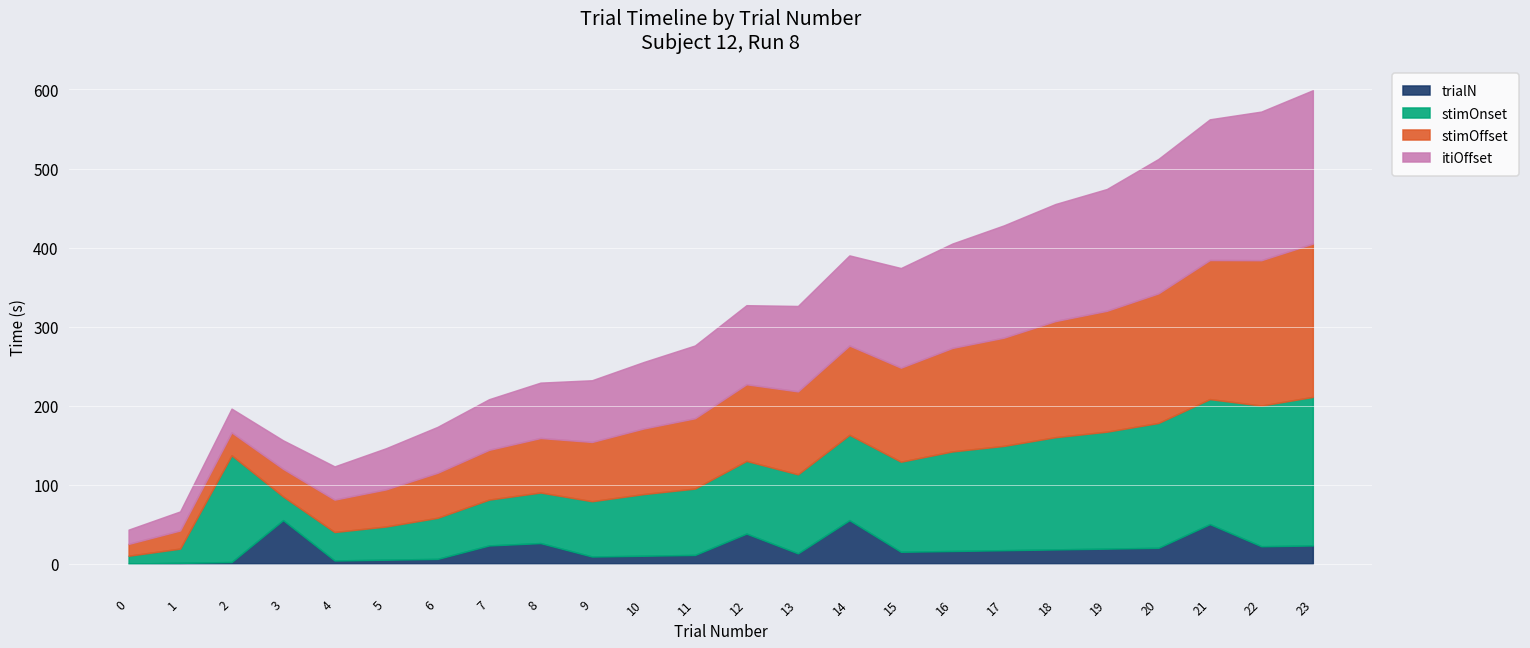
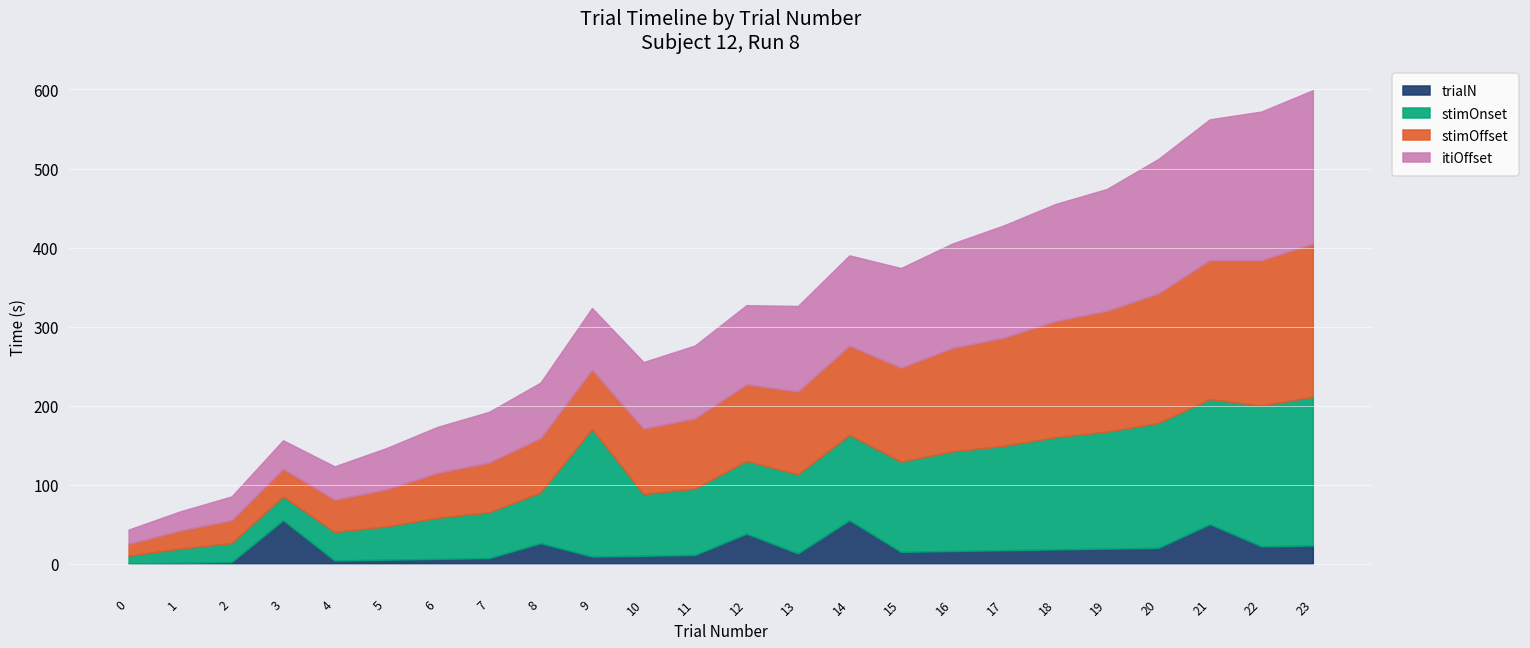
stimOnset, 2: 140 -> 20
trialN, 7: 20 -> 10
stimOnset, 9: 70 -> 160
